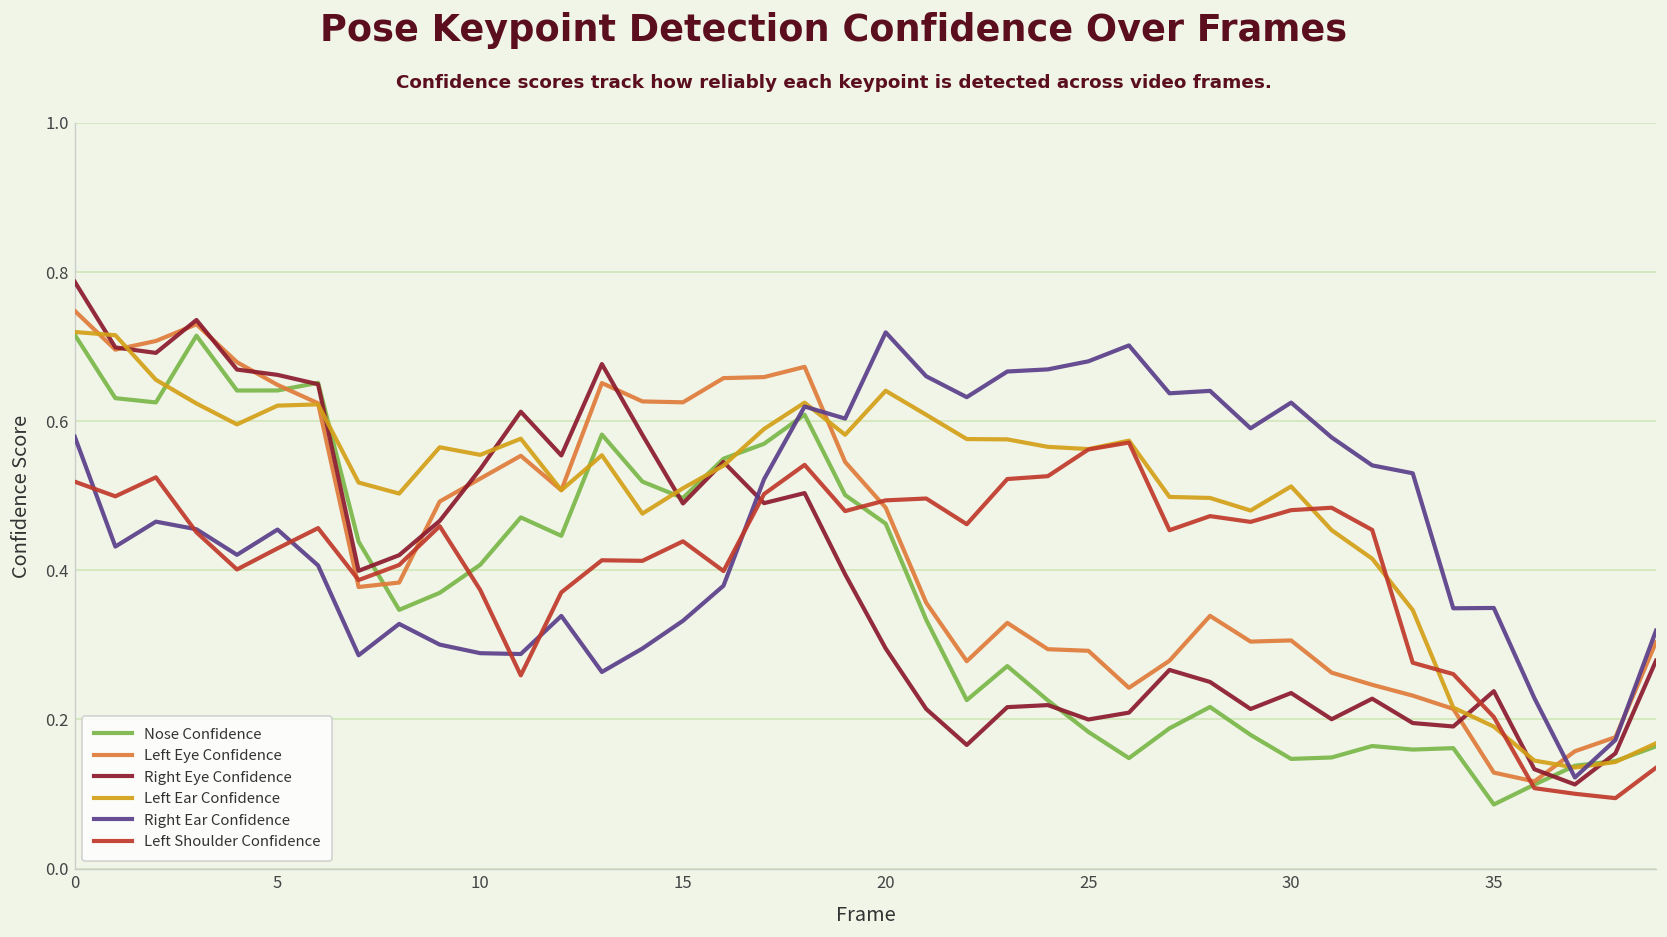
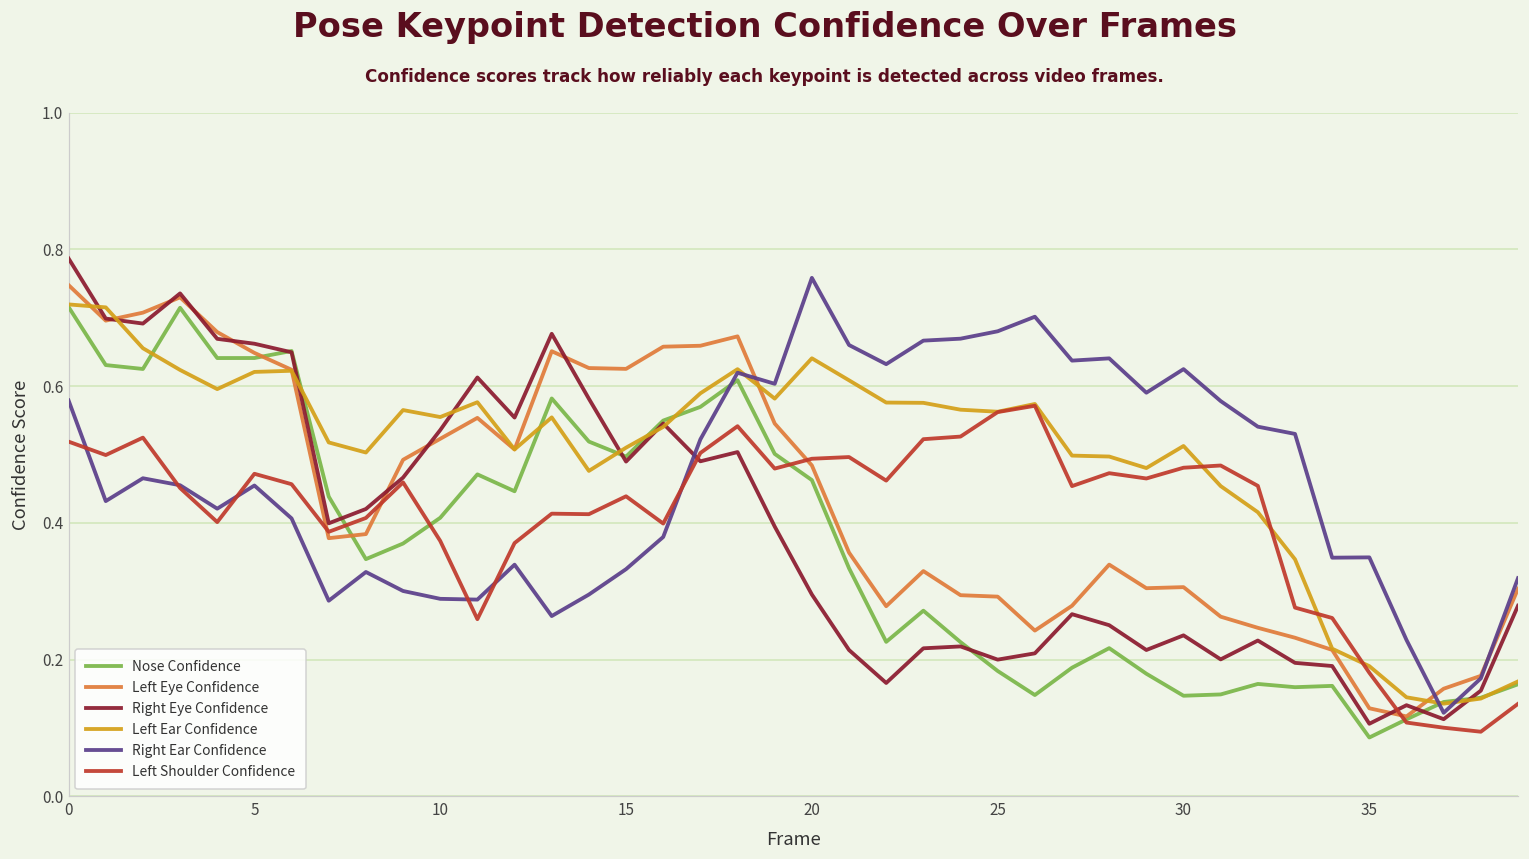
Left Shoulder Confidence, 5: 0.43 -> 0.47
Right Ear Confidence, 20: 0.72 -> 0.76
Right Eye Confidence, 35: 0.24 -> 0.11
Left Shoulder Confidence, 35: 0.20 -> 0.18
